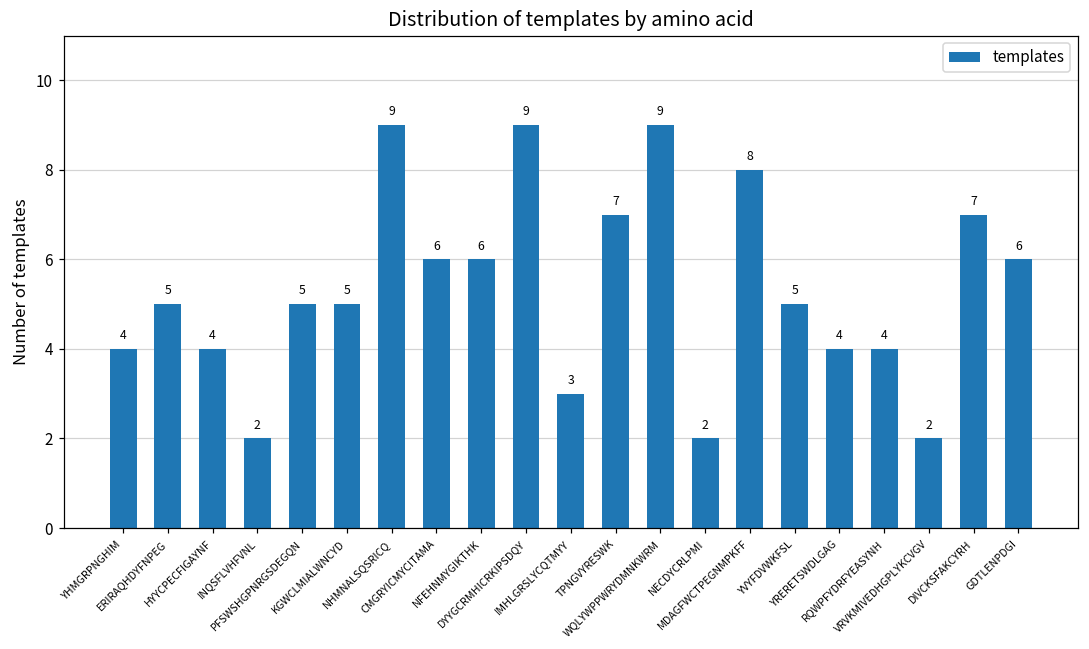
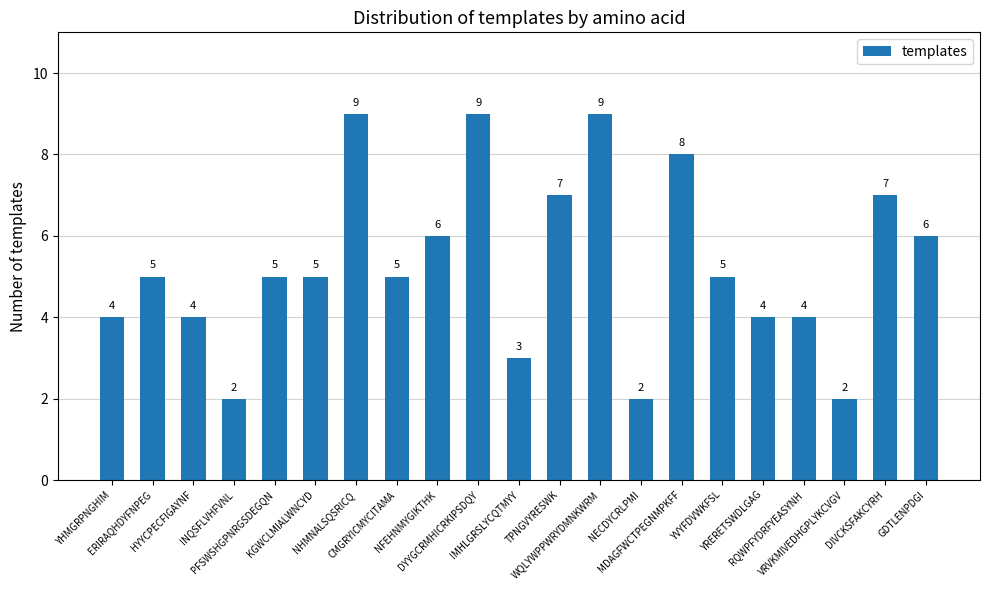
CMGRYICMYCITAMA: 6 -> 5
